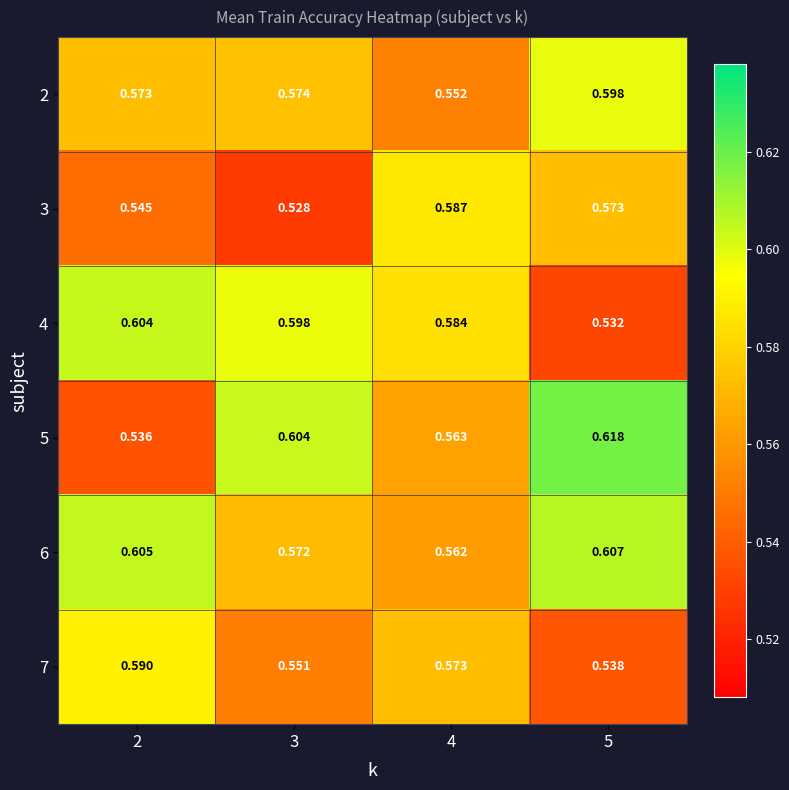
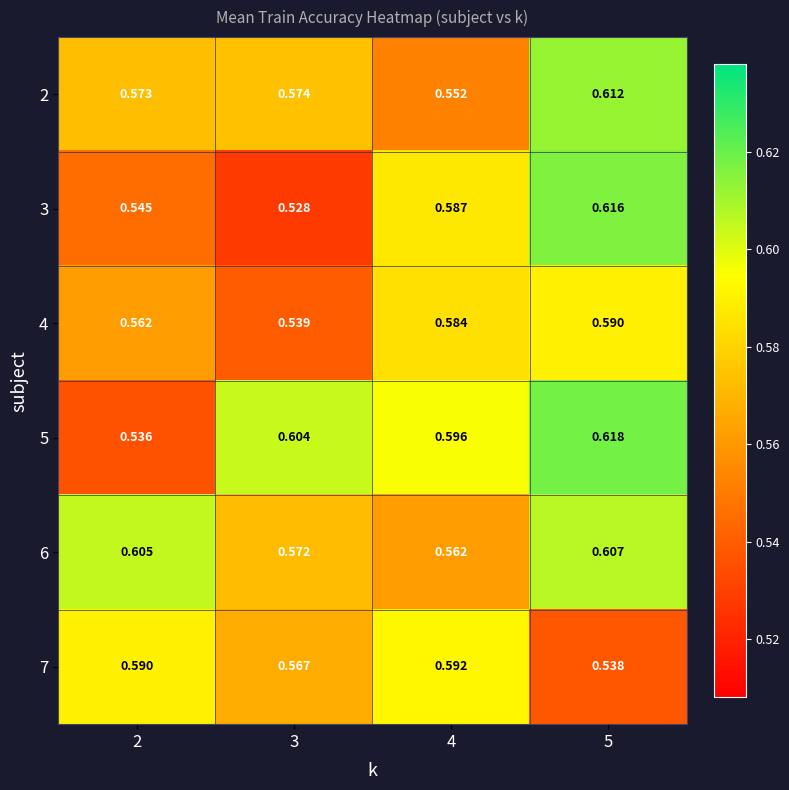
2, 5: 0.598 -> 0.612
3, 5: 0.573 -> 0.616
4, 2: 0.604 -> 0.562
4, 3: 0.598 -> 0.539
4, 5: 0.532 -> 0.590
5, 4: 0.563 -> 0.596
7, 3: 0.551 -> 0.567
7, 4: 0.573 -> 0.592
